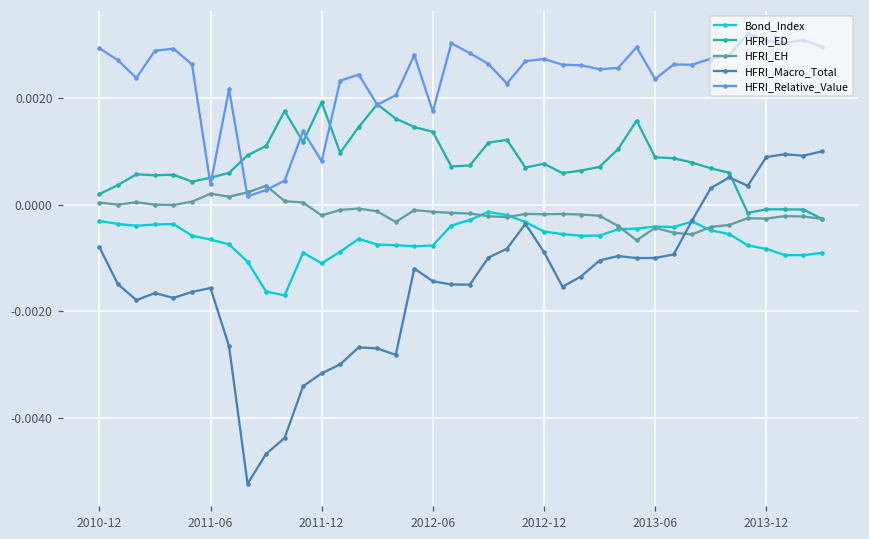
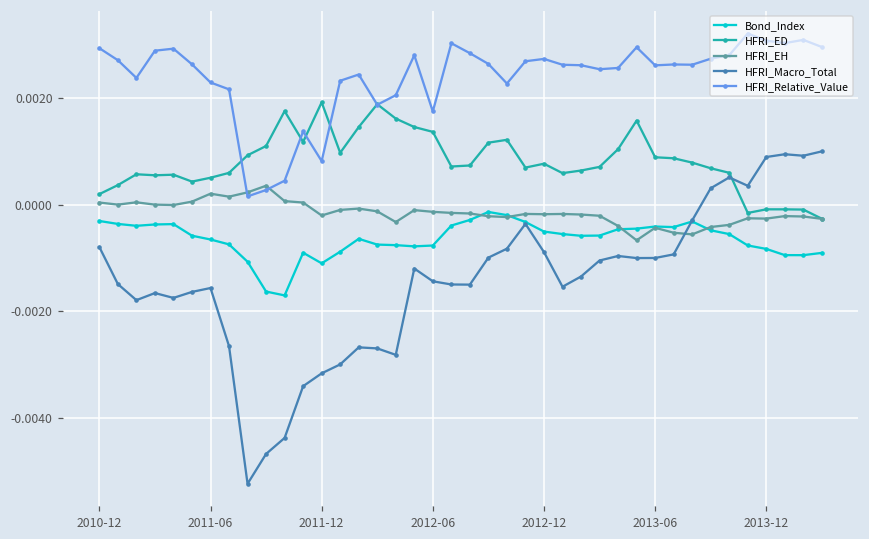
HFRI_Relative_Value, 2011-06: 0.0004 -> 0.0023
HFRI_Relative_Value, 2013-06: 0.0024 -> 0.0026
